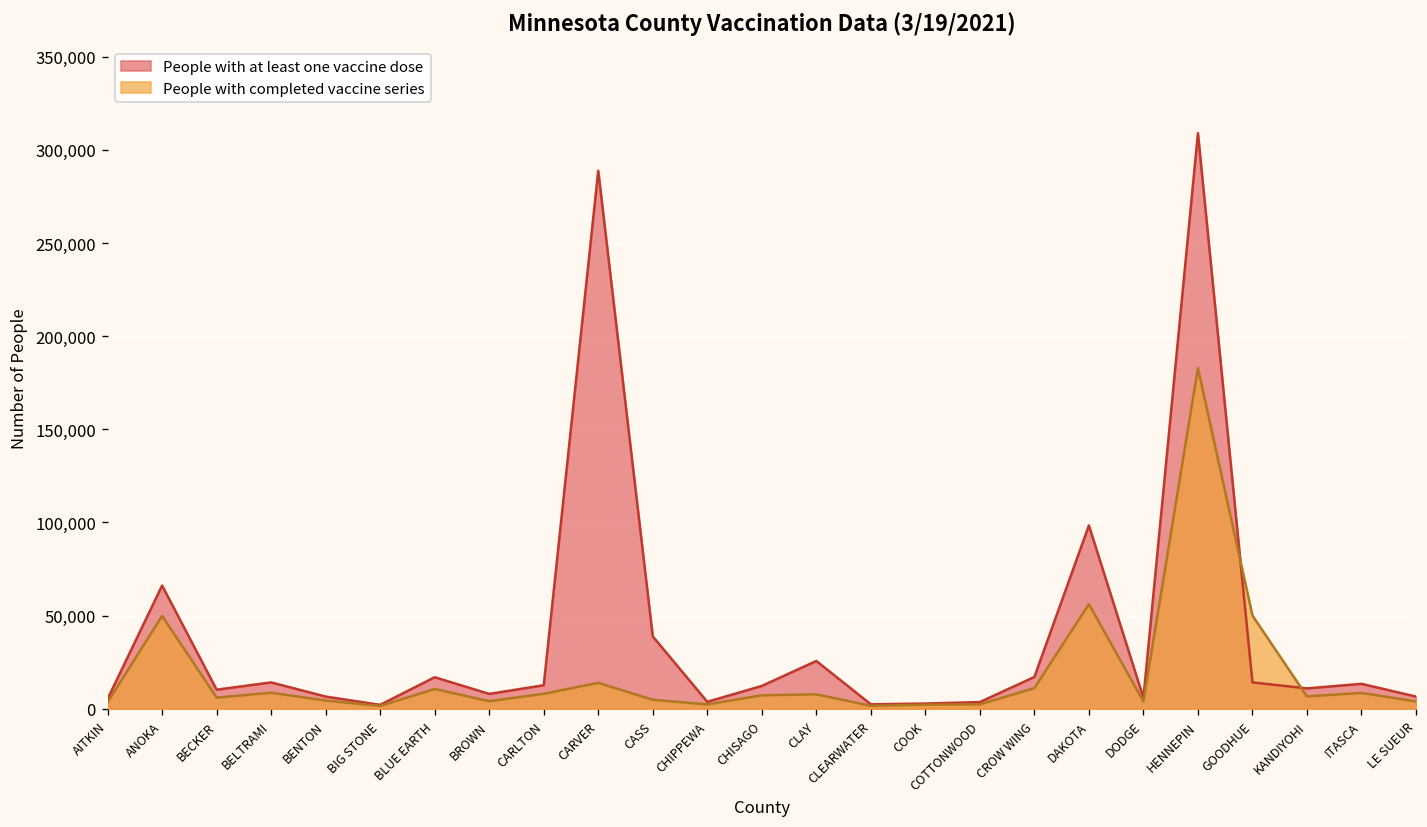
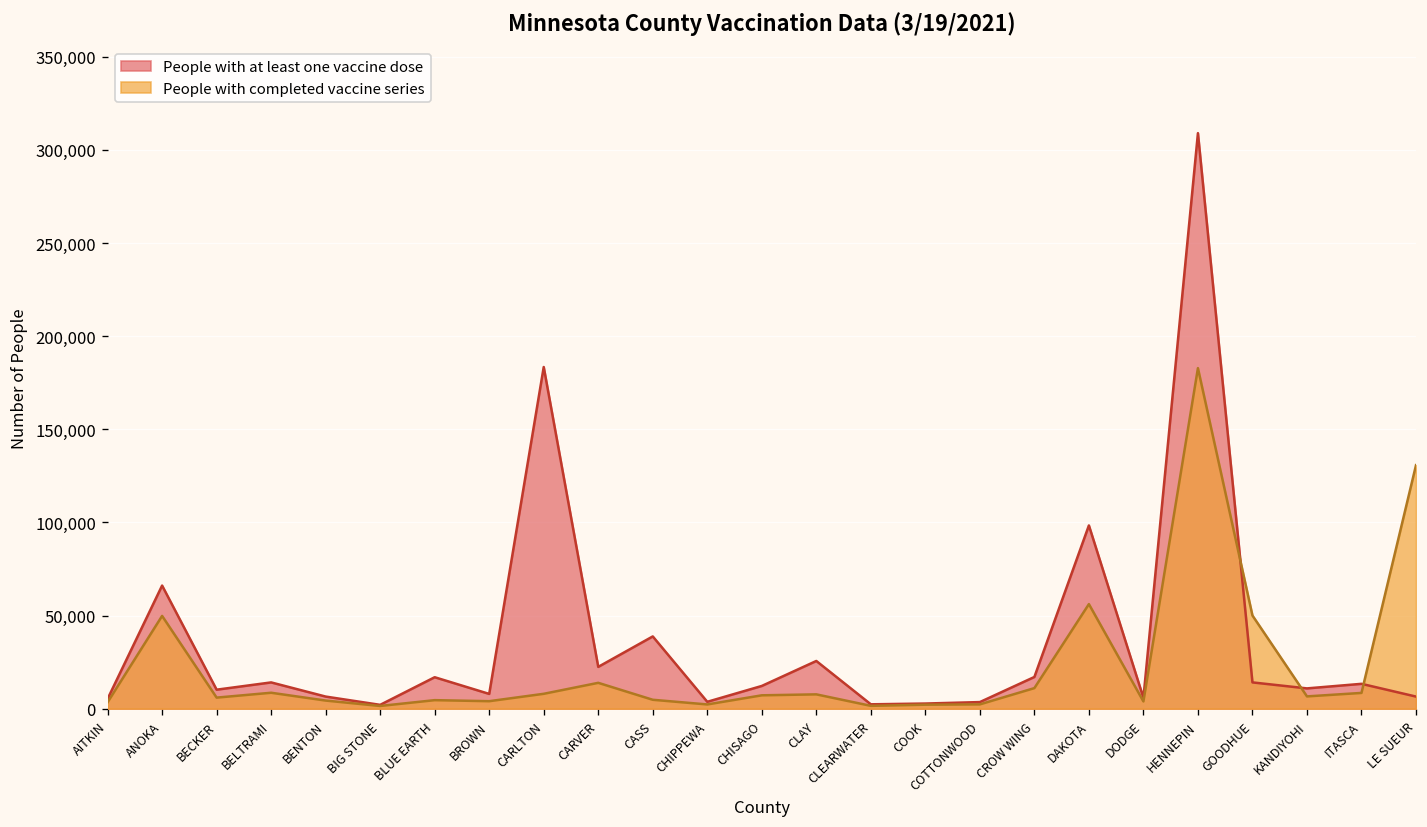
People with completed vaccine series, BLUE EARTH: 11,000 -> 5,000
People with at least one vaccine dose, CARLTON: 13,000 -> 183,000
People with at least one vaccine dose, CARVER: 289,000 -> 22,000
People with completed vaccine series, LE SUEUR: 4,000 -> 131,000
